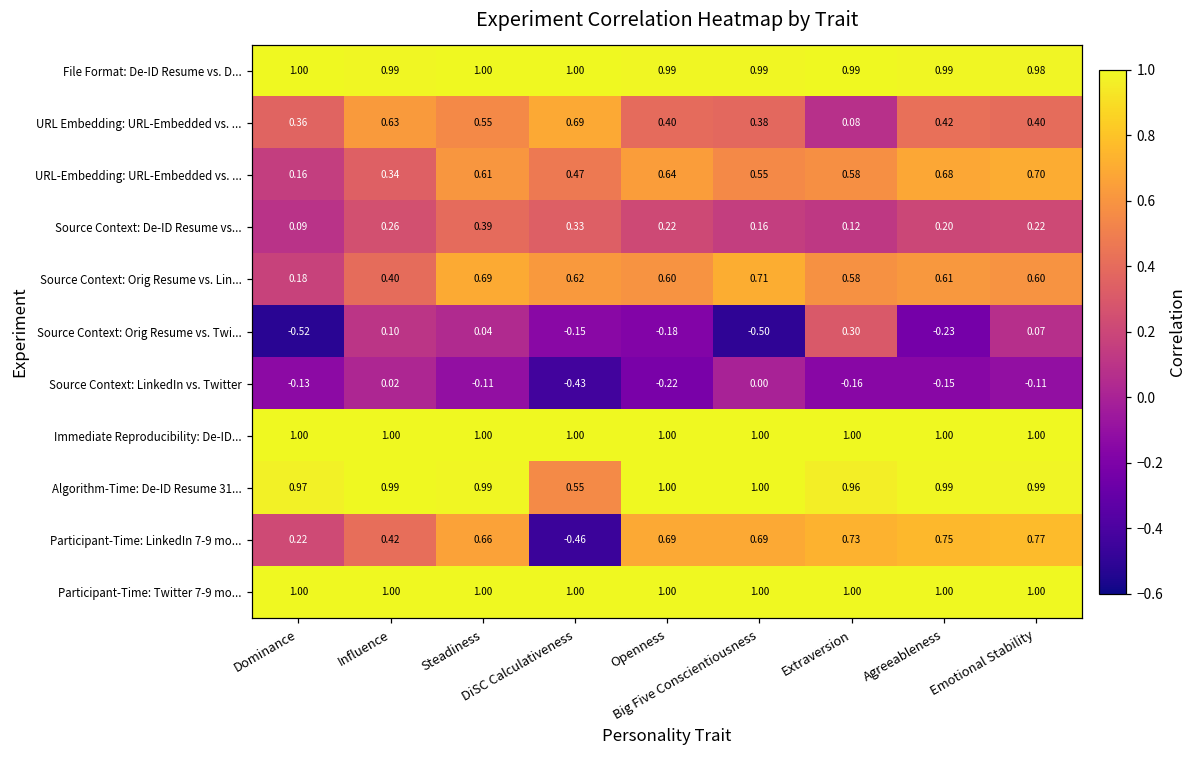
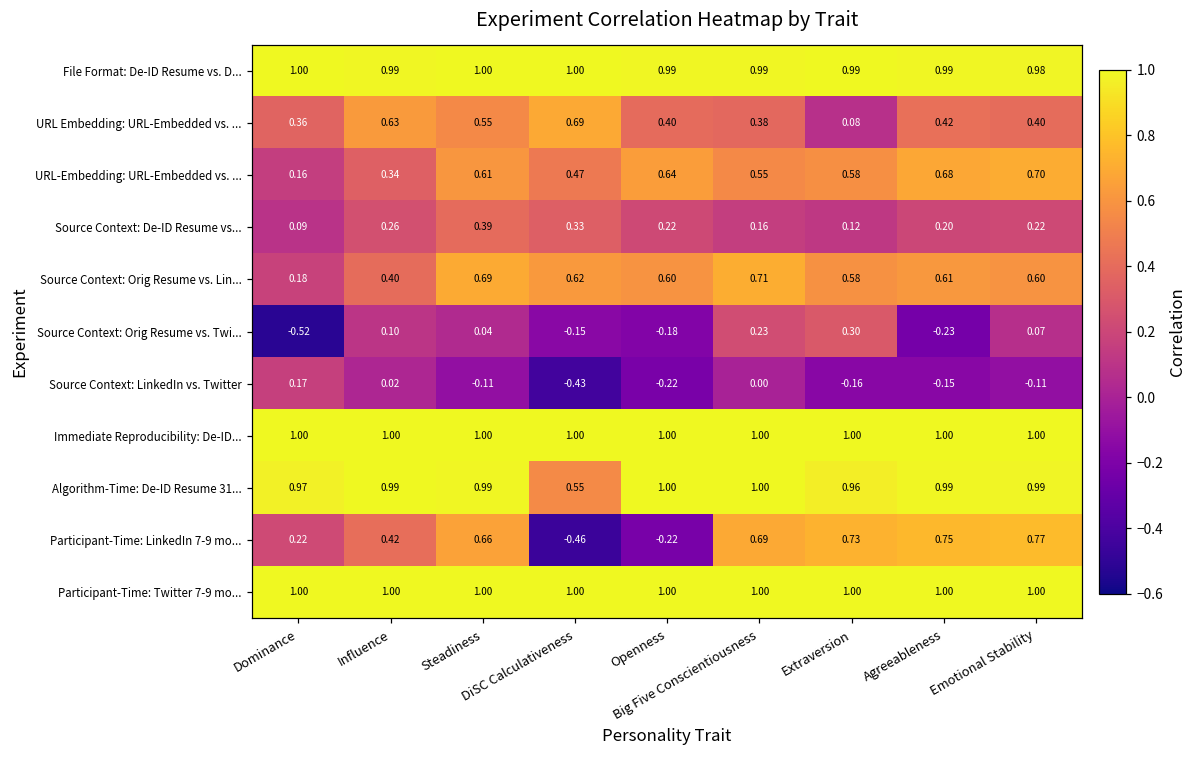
Source Context: Orig Resume vs. Twi..., Big Five Conscientiousness: -0.50 -> 0.23
Source Context: LinkedIn vs. Twitter, Dominance: -0.13 -> 0.17
Participant-Time: LinkedIn 7-9 mo..., Openness: 0.69 -> -0.22
